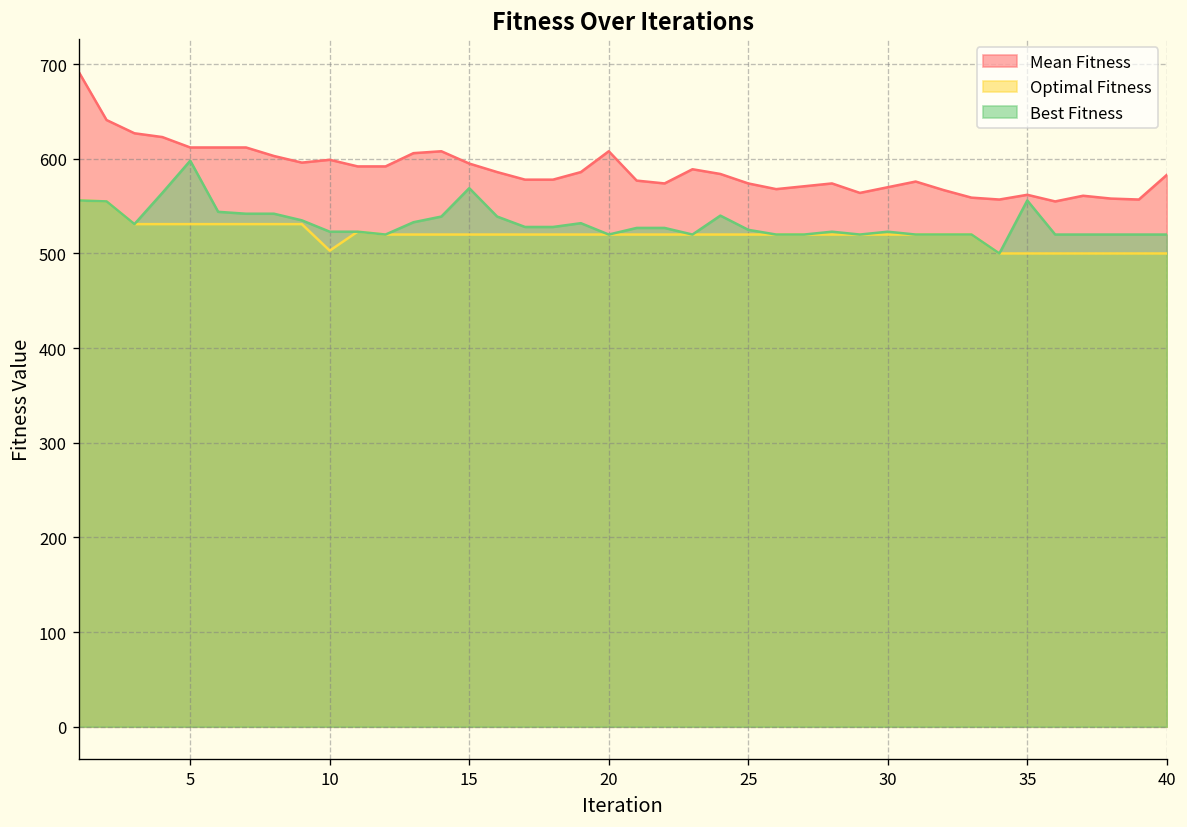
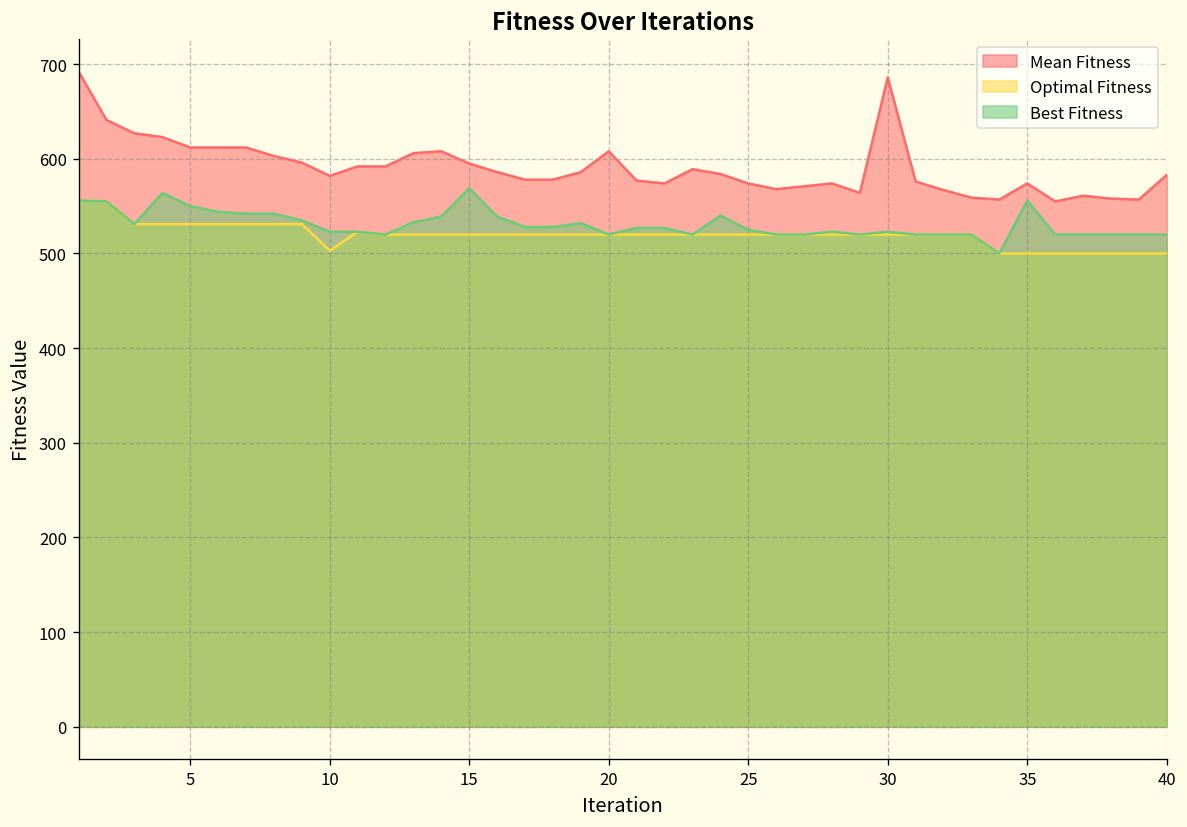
Best Fitness, 5: 600 -> 550
Mean Fitness, 10: 600 -> 580
Mean Fitness, 30: 570 -> 690
Mean Fitness, 35: 560 -> 570
